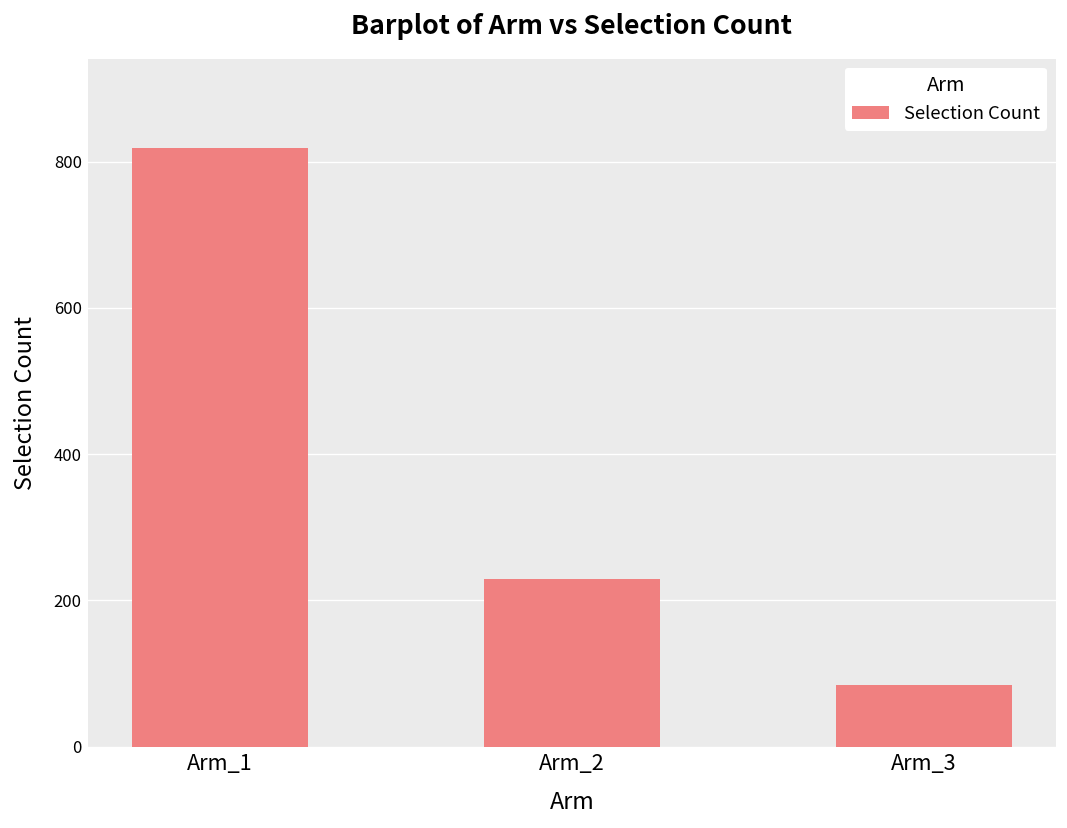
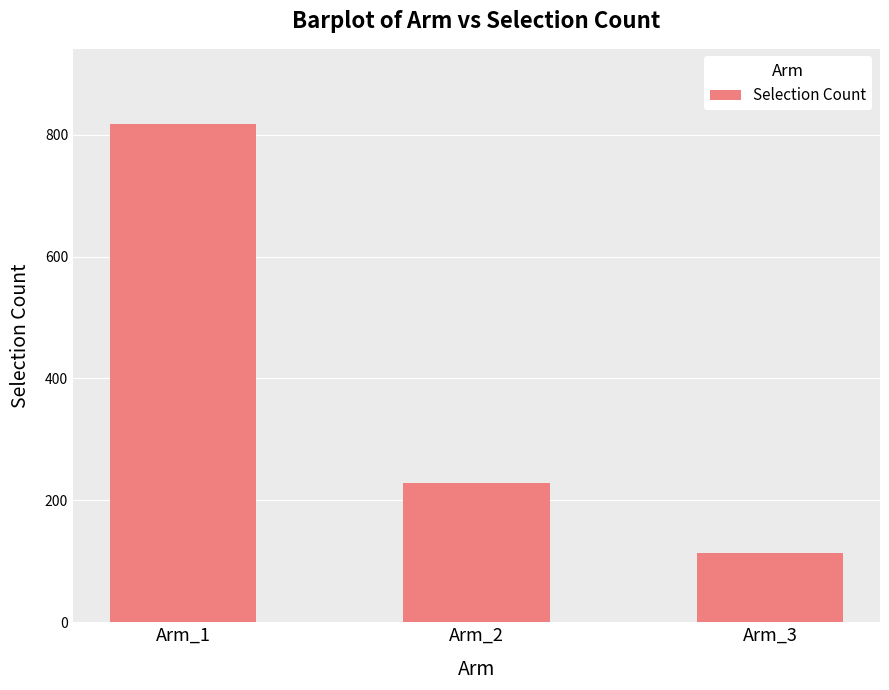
Arm_3: 90 -> 110
